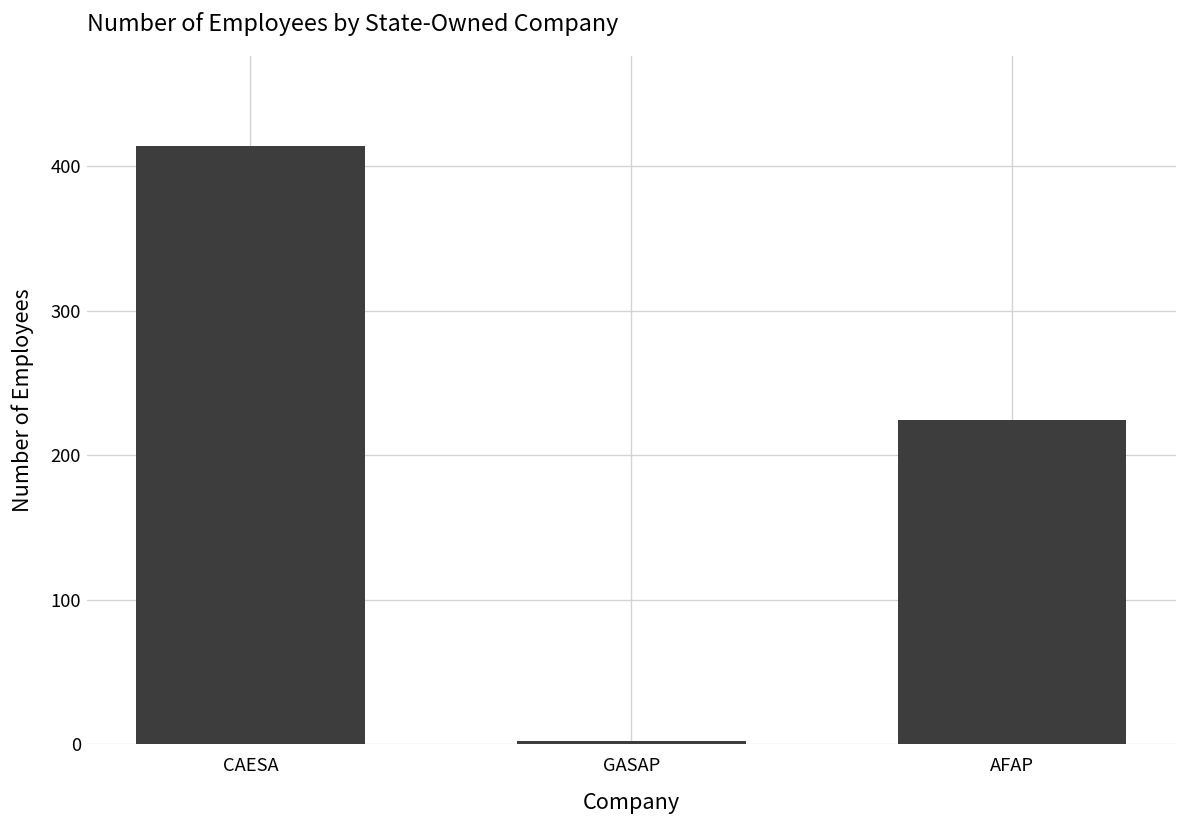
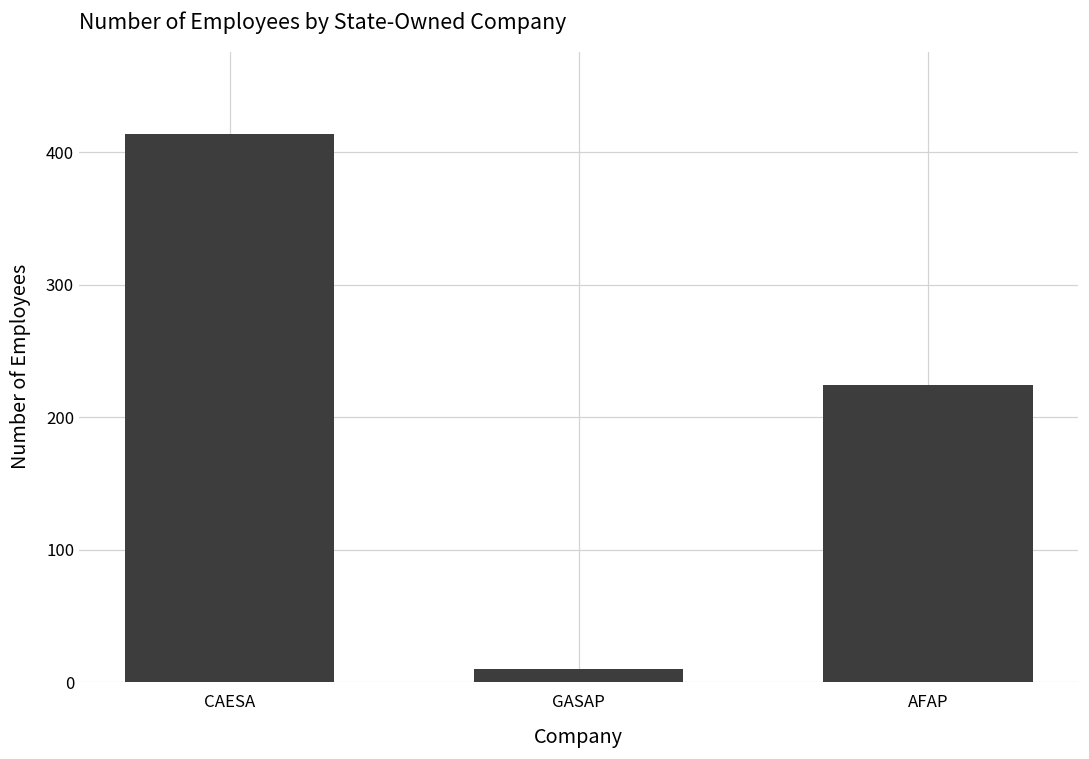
GASAP: 2 -> 10
